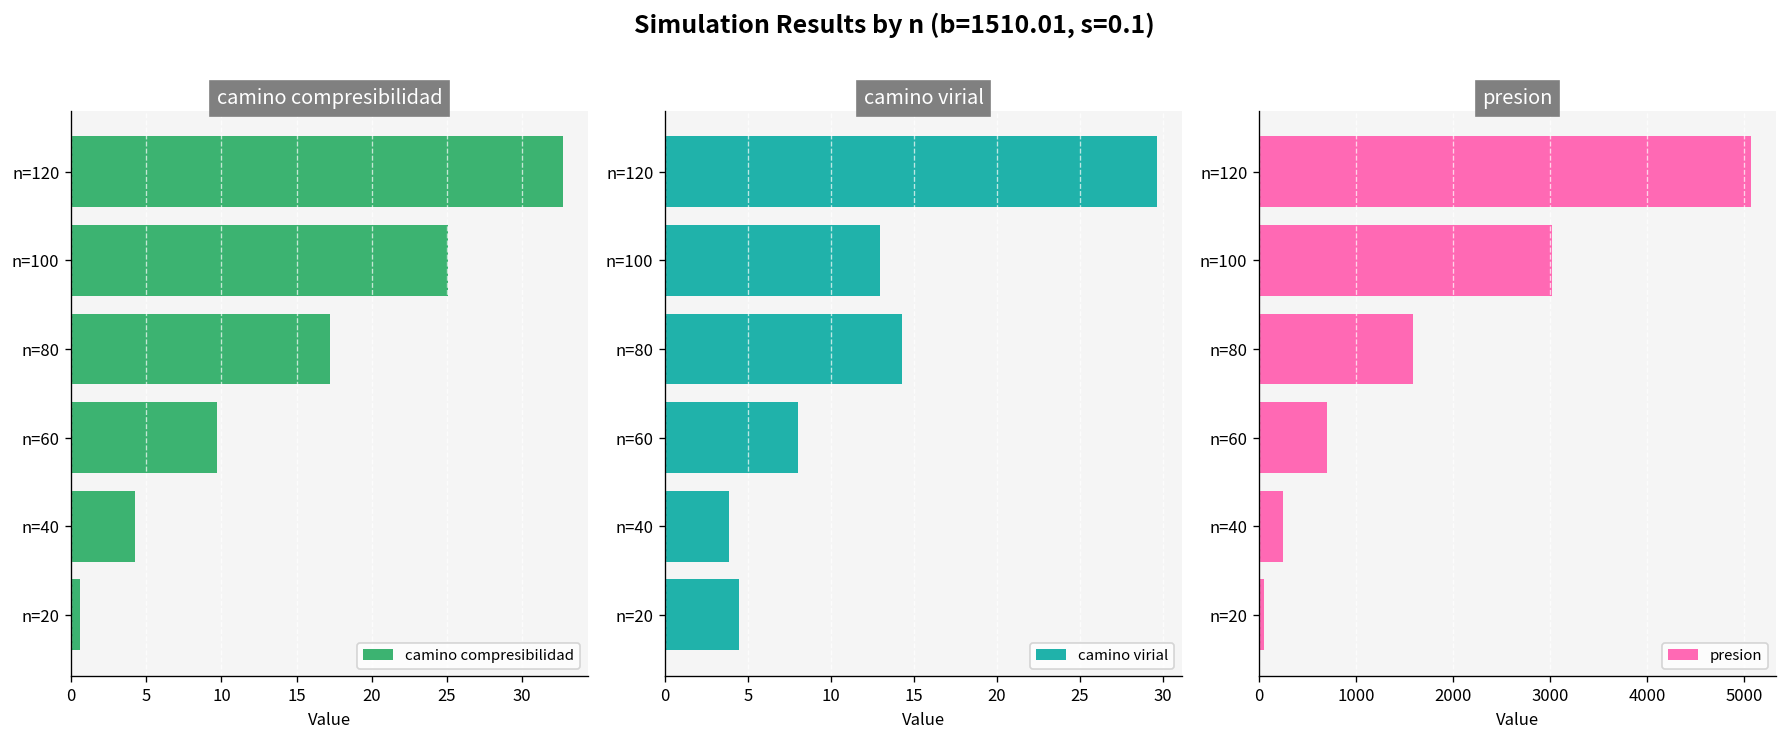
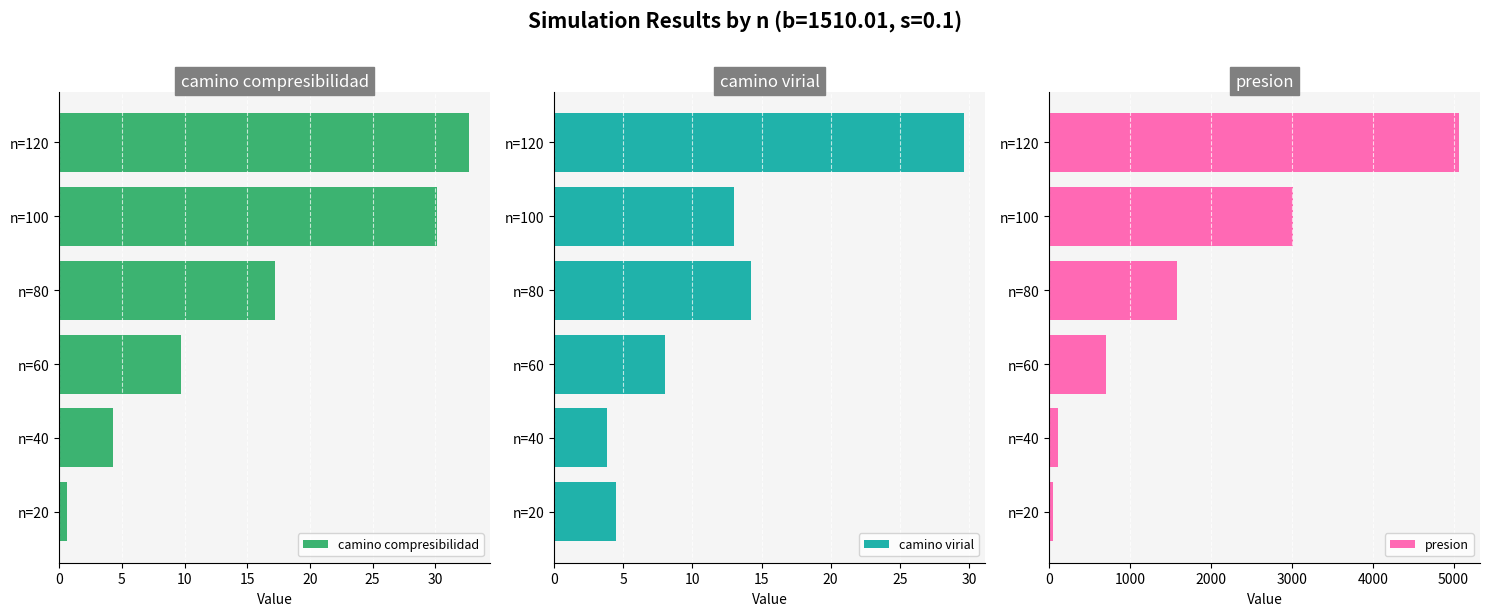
camino compresibilidad, n=100: 25.1 -> 30.1
presion, n=40: 200 -> 100
